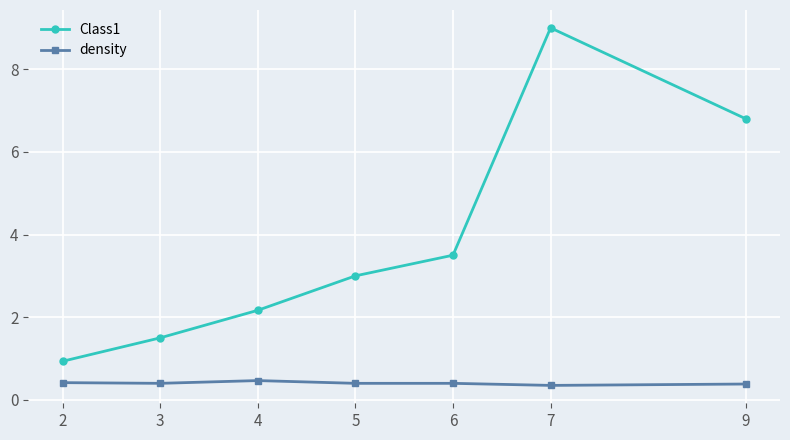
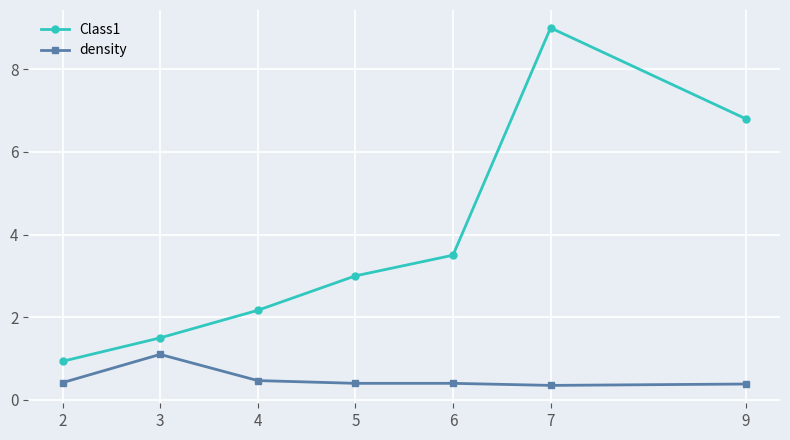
density, 3: 0.4 -> 1.1
